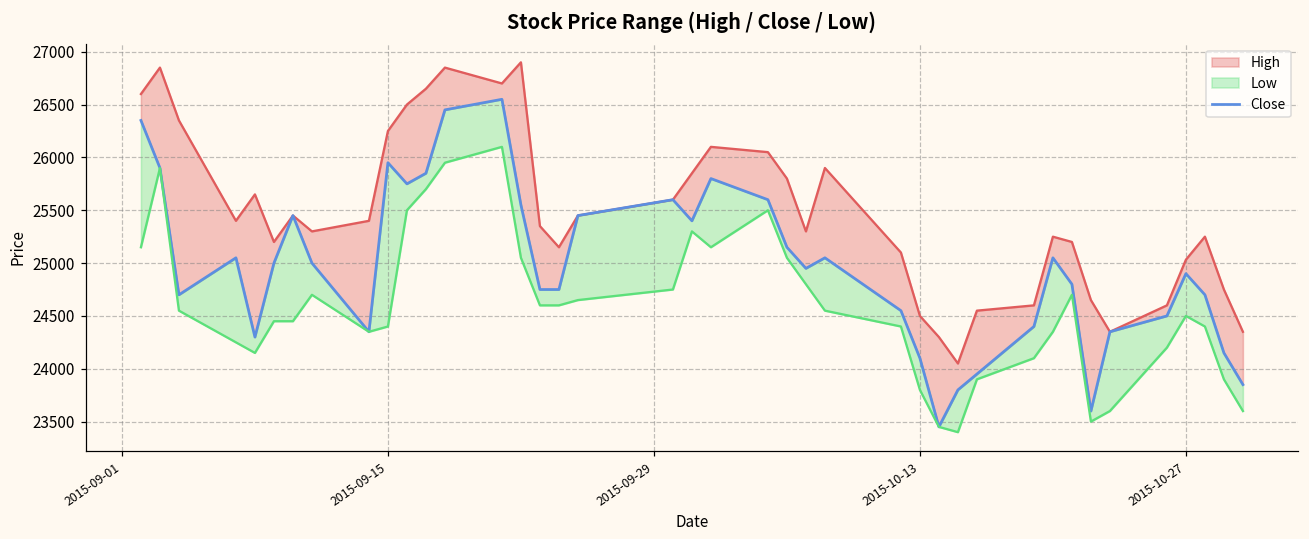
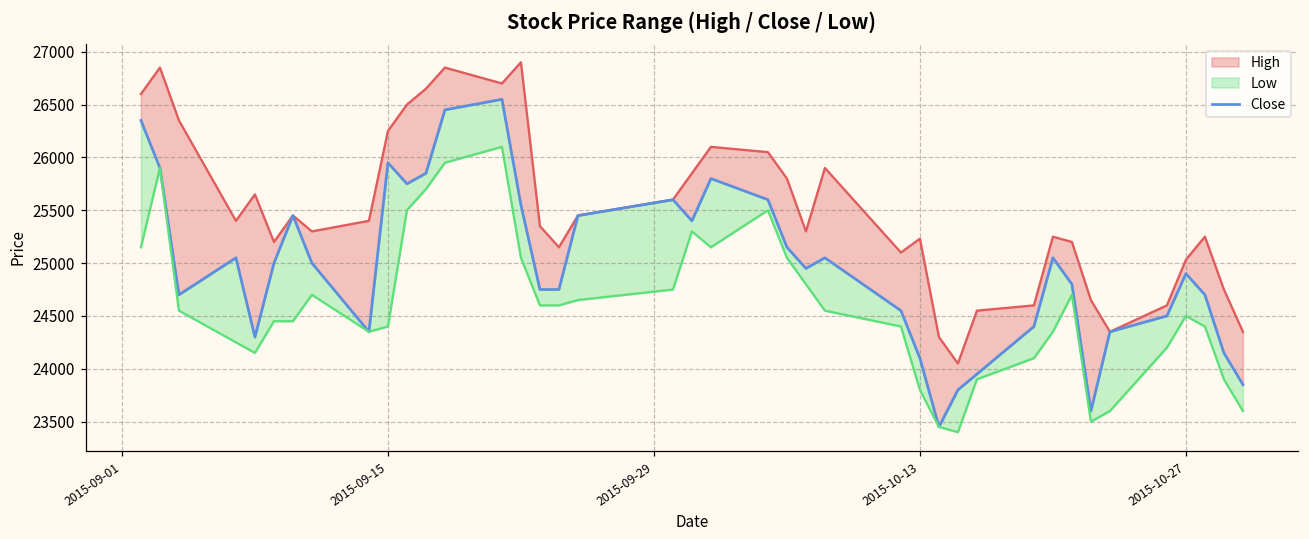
High, 2015-10-13: 24500 -> 25200
